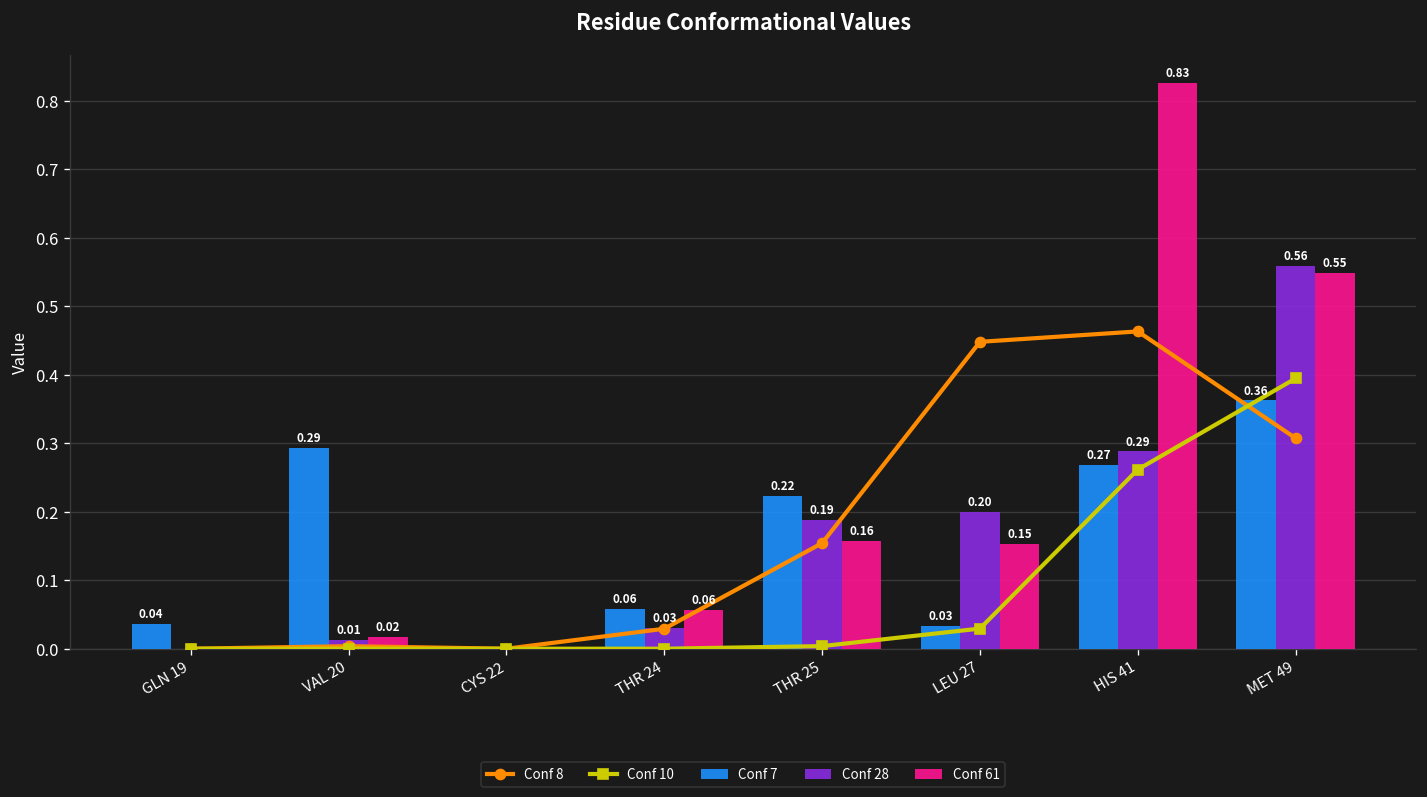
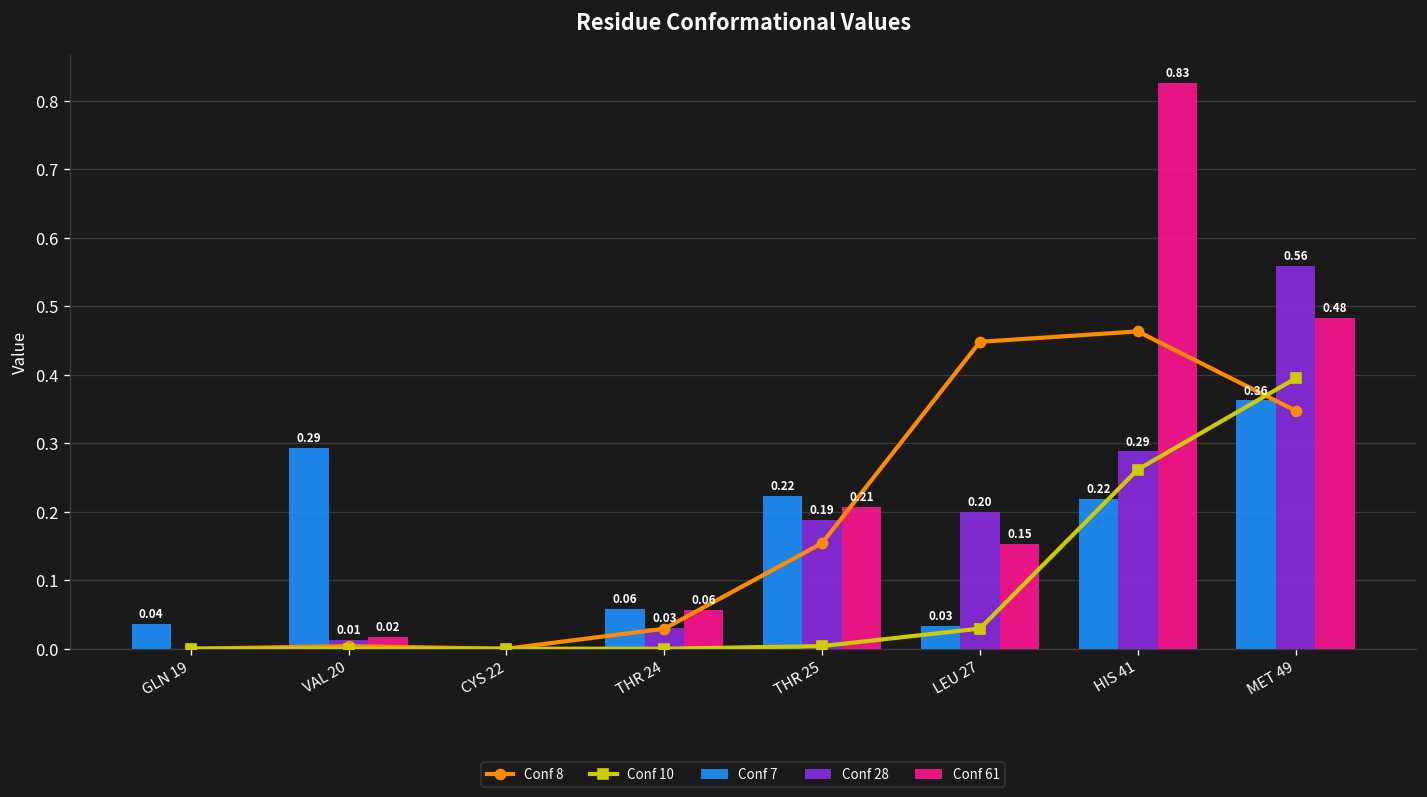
Conf 61, THR 25: 0.16 -> 0.21
Conf 7, HIS 41: 0.27 -> 0.22
Conf 8, MET 49: 0.31 -> 0.35
Conf 61, MET 49: 0.55 -> 0.48
